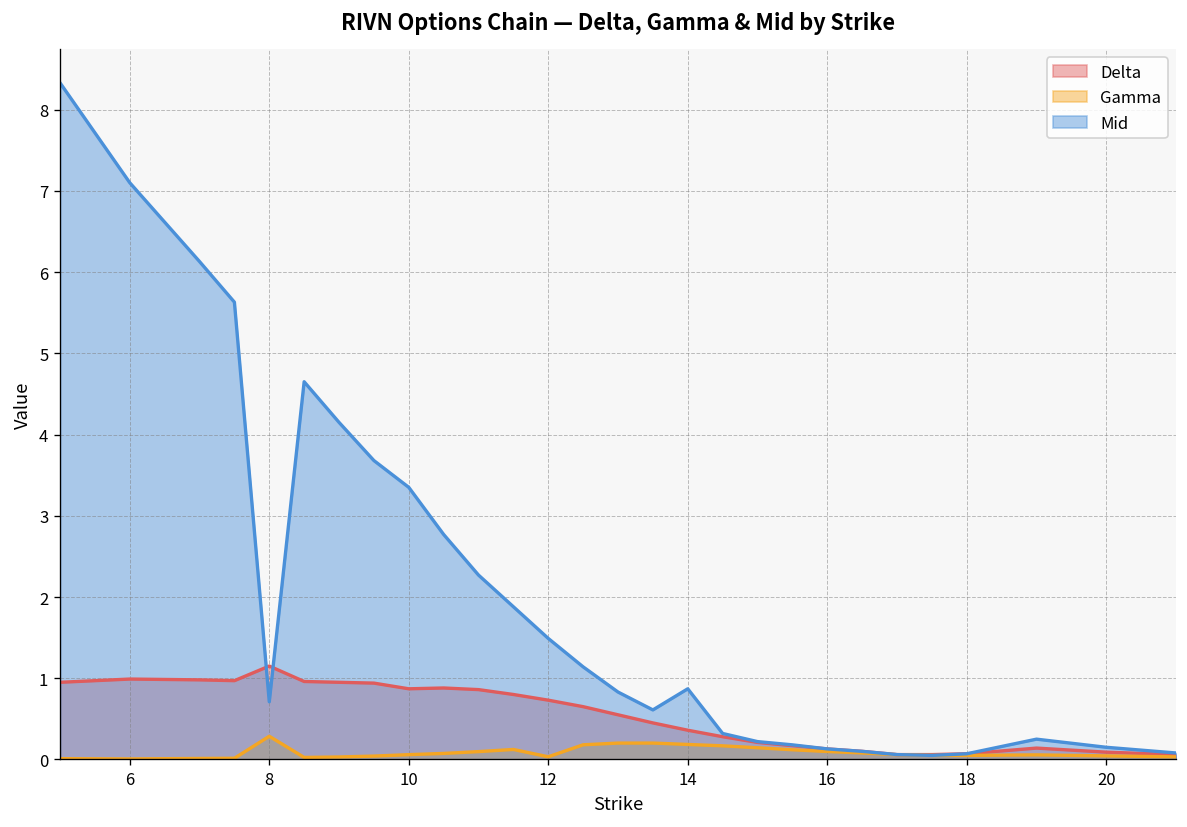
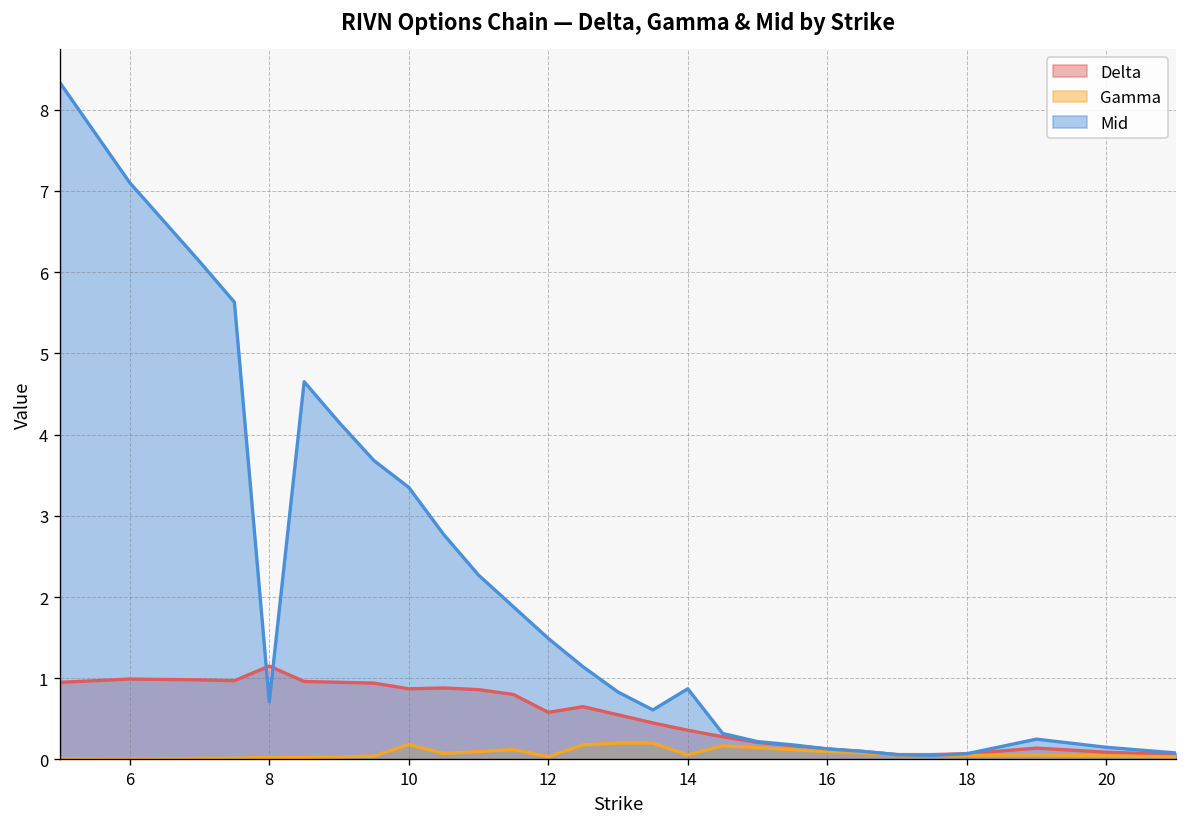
Gamma, 8: 0.3 -> 0.0
Gamma, 10: 0.1 -> 0.2
Delta, 12: 0.7 -> 0.6
Gamma, 14: 0.2 -> 0.1
